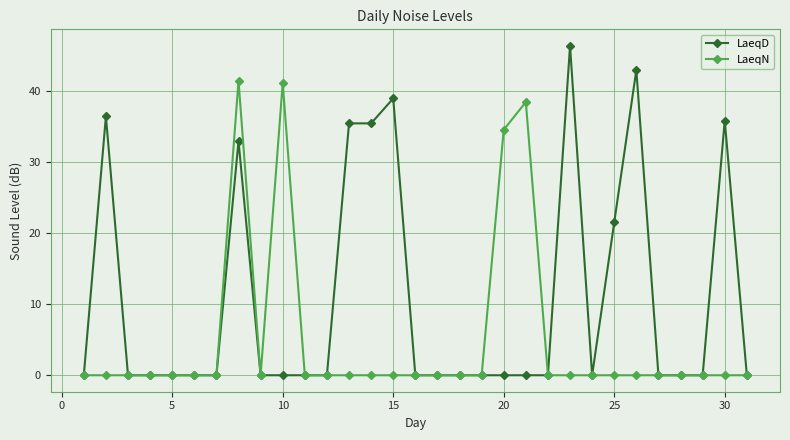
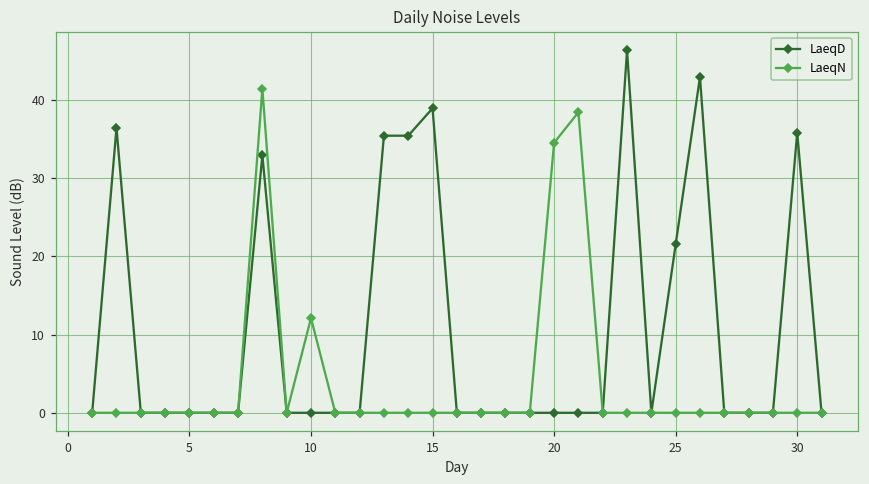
LaeqN, 10: 41 -> 12
